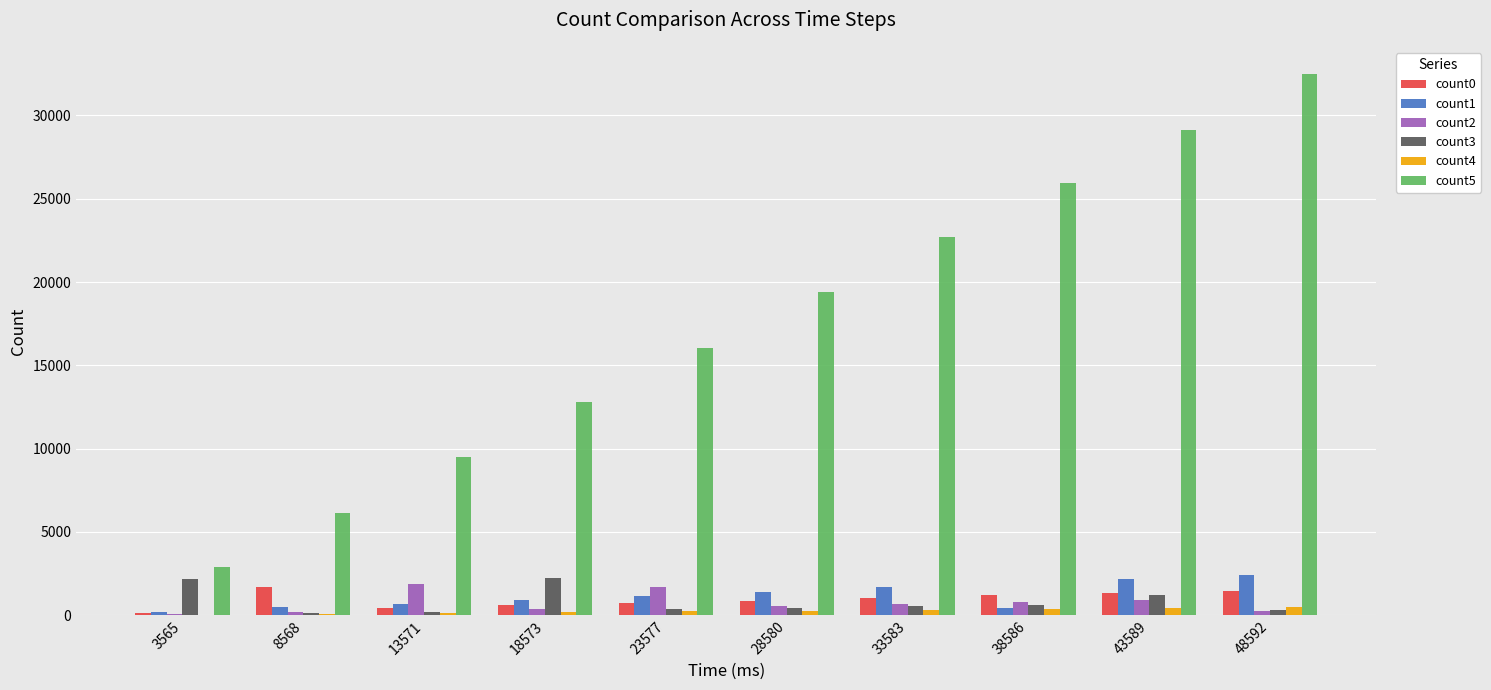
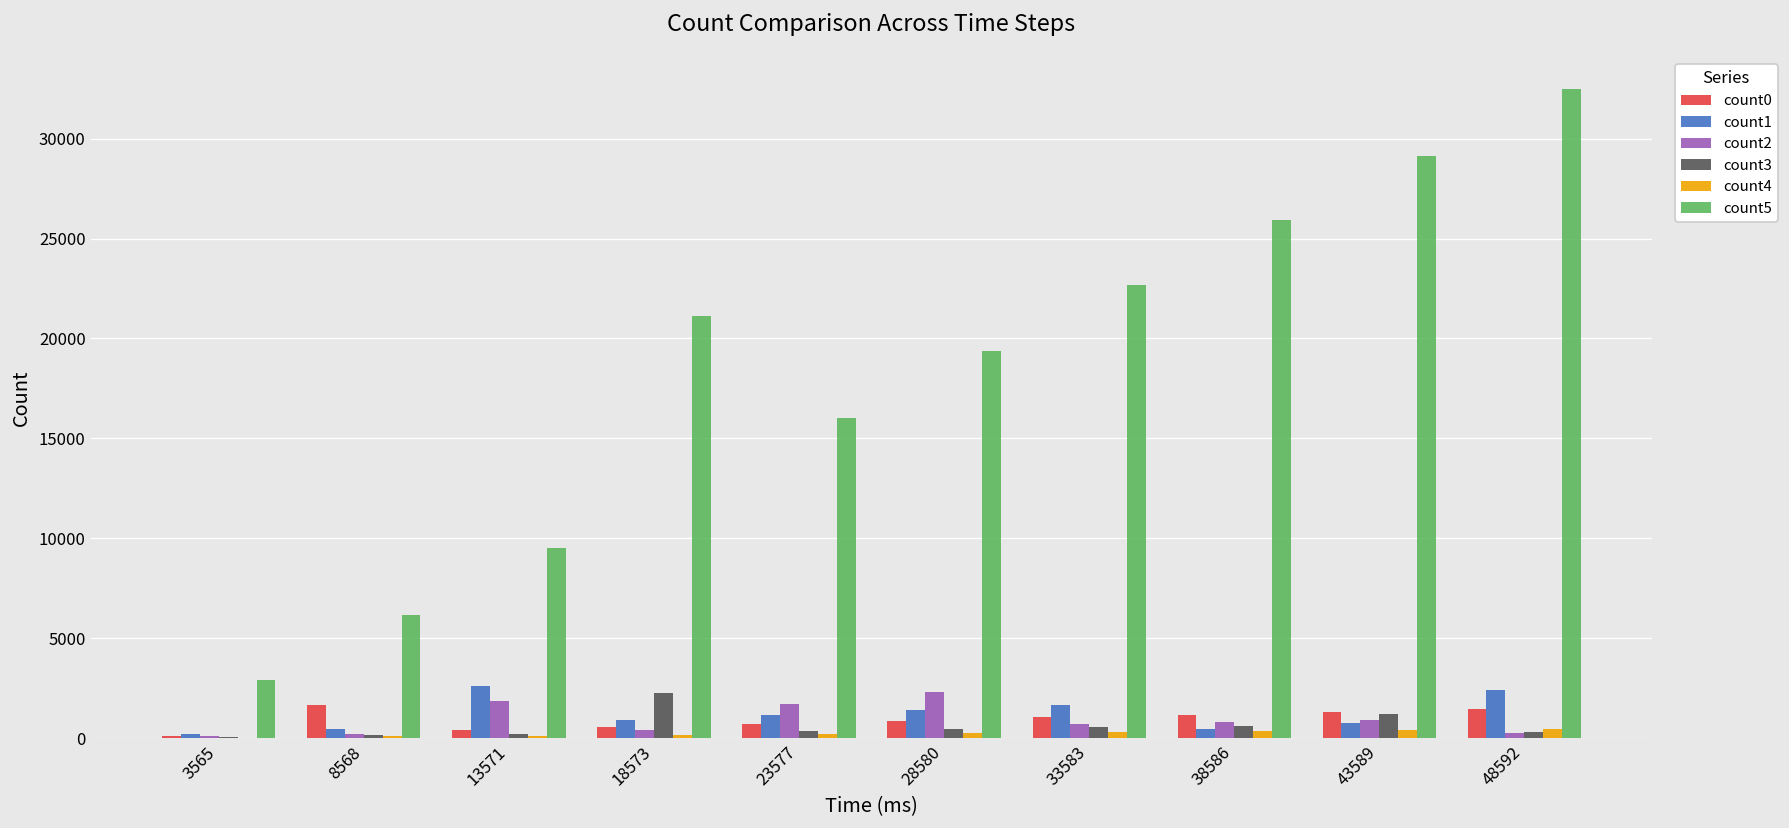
count3, 3565: 2200 -> 100
count1, 13571: 700 -> 2600
count5, 18573: 12800 -> 21100
count2, 28580: 600 -> 2300
count1, 43589: 2200 -> 800
